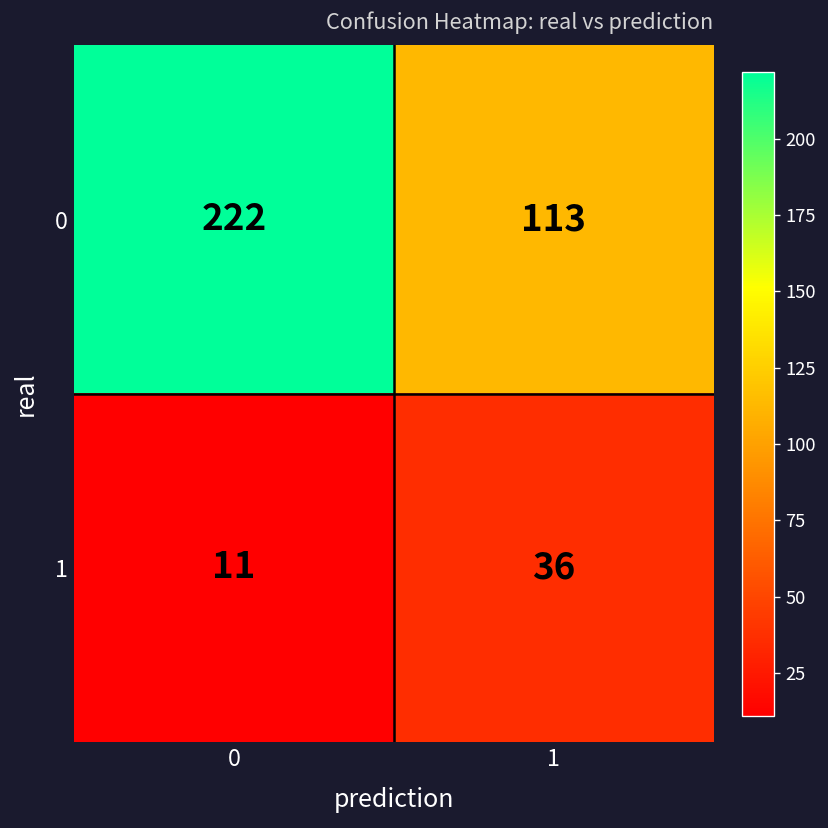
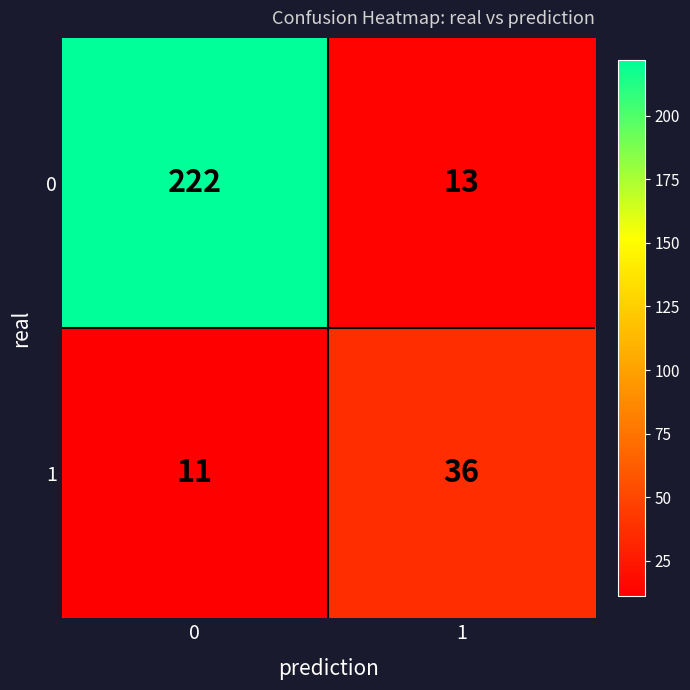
0, 1: 113 -> 13
